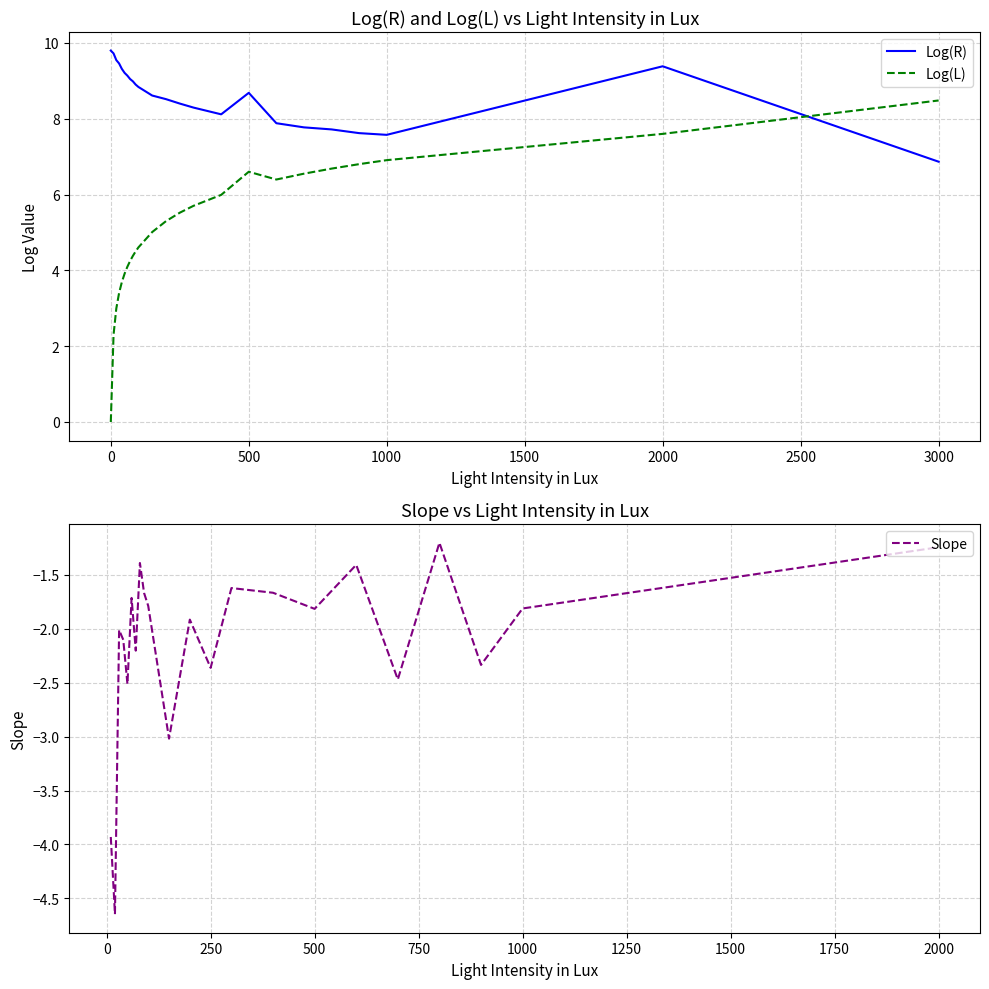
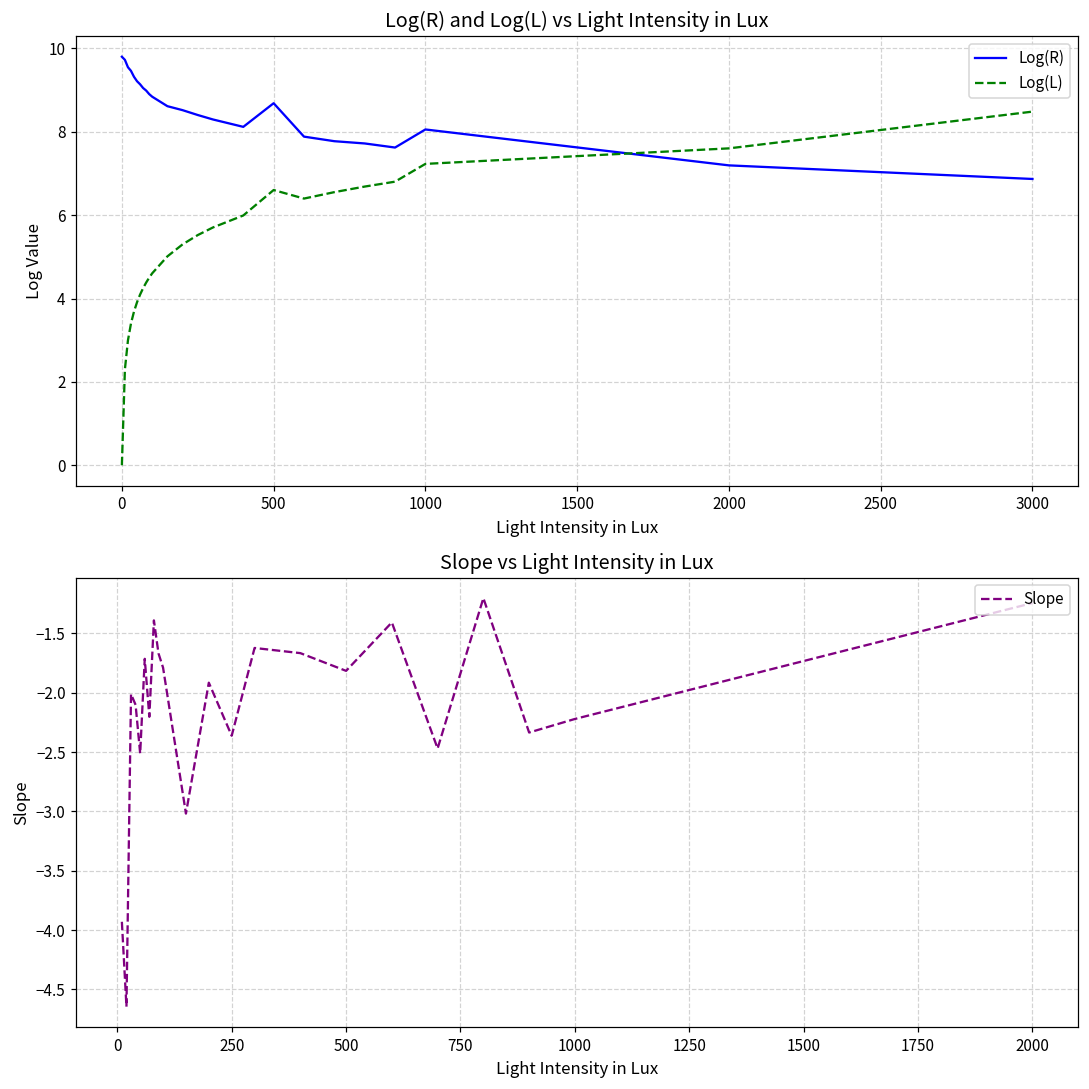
Log(R) and Log(L) vs Light Intensity in Lux, Log(R), 1000: 7.6 -> 8.1
Log(R) and Log(L) vs Light Intensity in Lux, Log(L), 1000: 6.9 -> 7.2
Log(R) and Log(L) vs Light Intensity in Lux, Log(R), 2000: 9.4 -> 7.2
Slope vs Light Intensity in Lux, 1000: -1.81 -> -2.22
